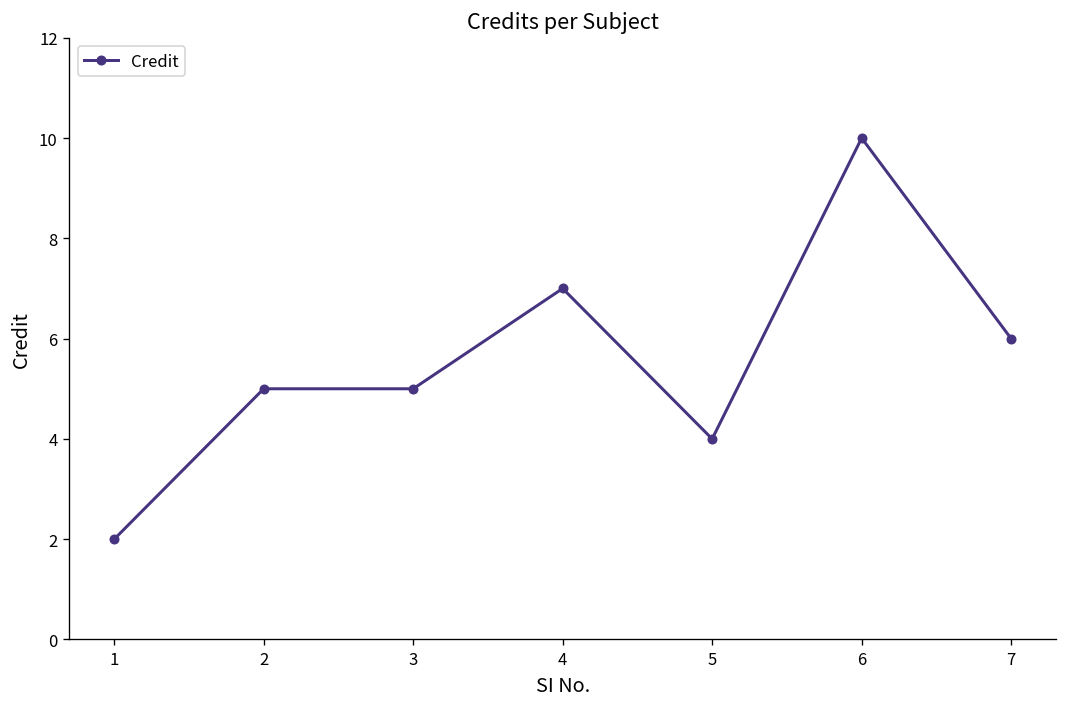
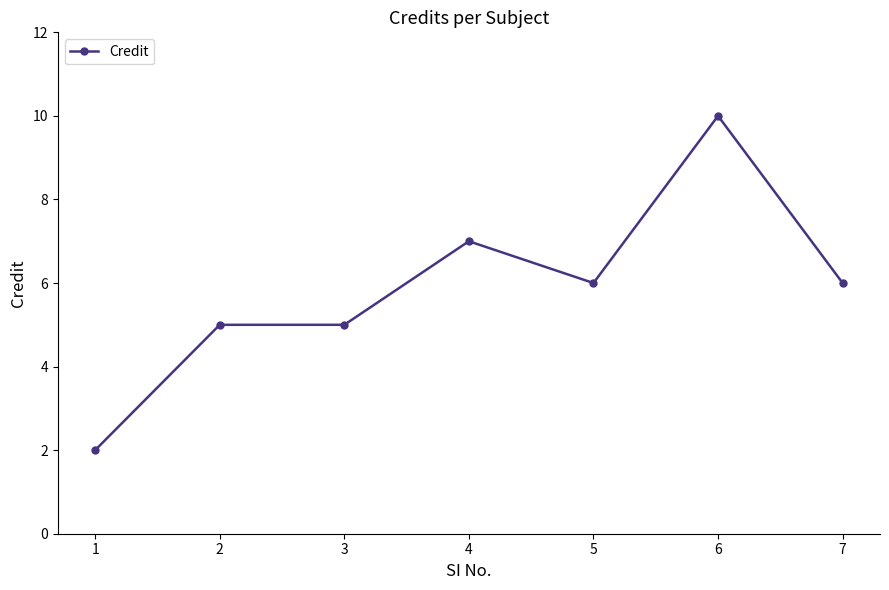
5: 4 -> 6
